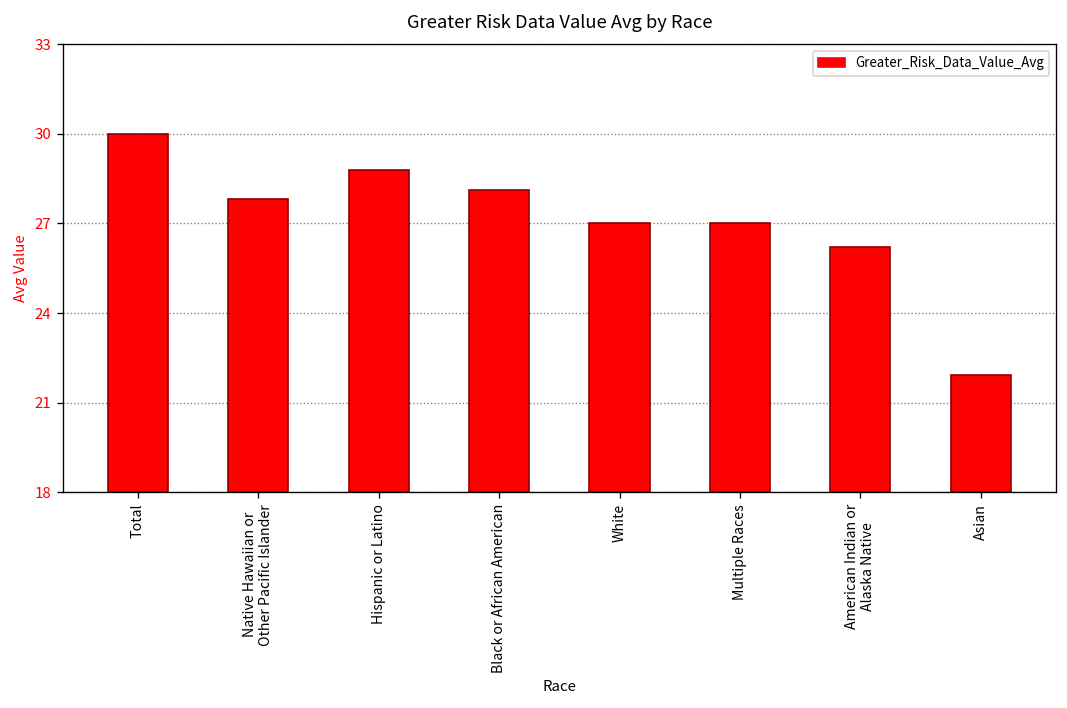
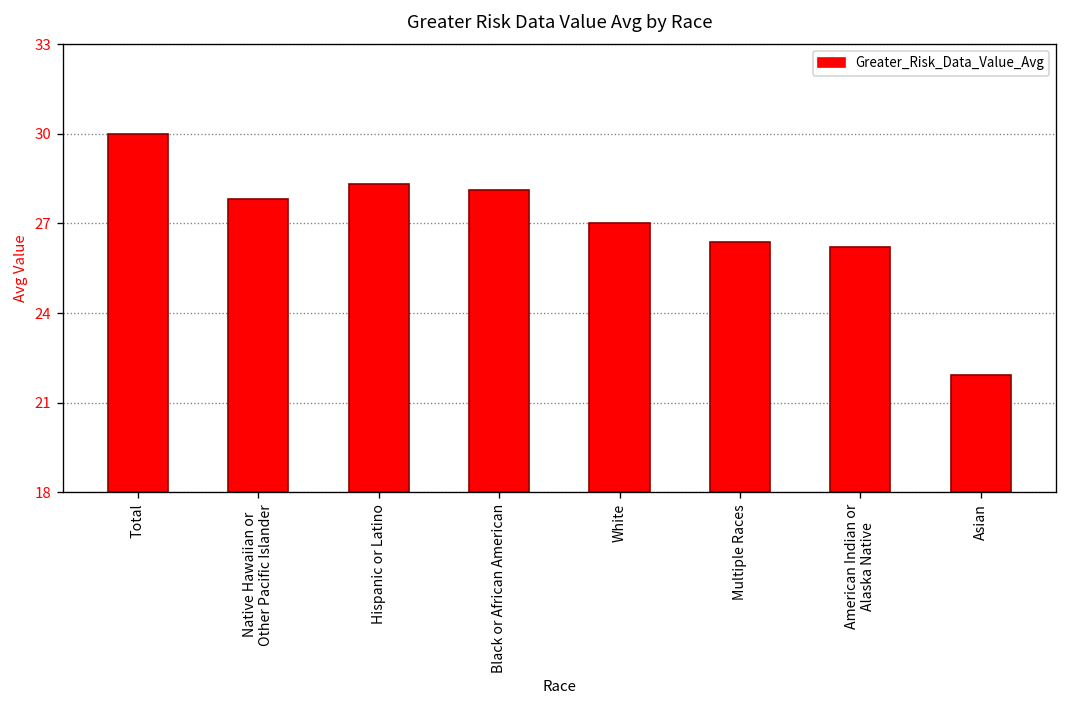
Hispanic or Latino: 28.8 -> 28.3
Multiple Races: 27.0 -> 26.4
